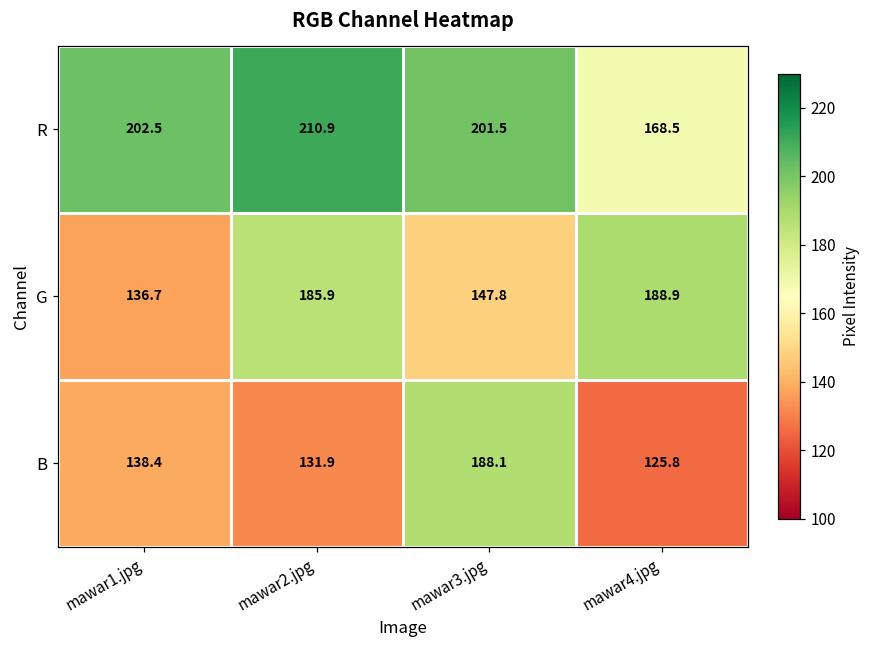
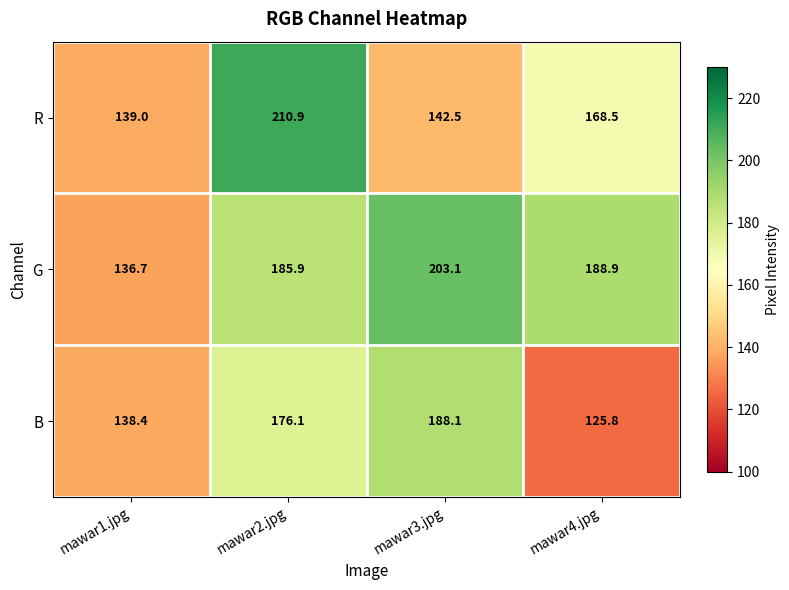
R, mawar1.jpg: 202.5 -> 139.0
R, mawar3.jpg: 201.5 -> 142.5
G, mawar3.jpg: 147.8 -> 203.1
B, mawar2.jpg: 131.9 -> 176.1
